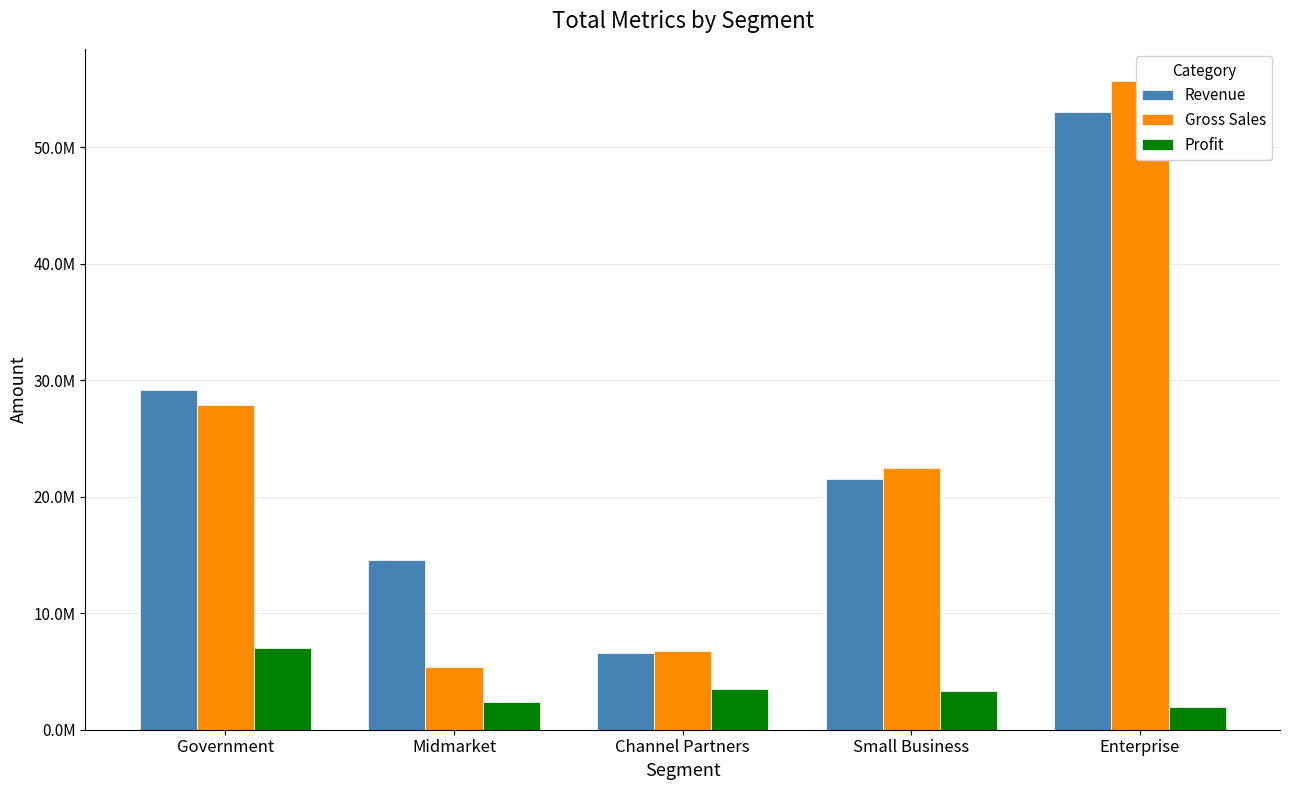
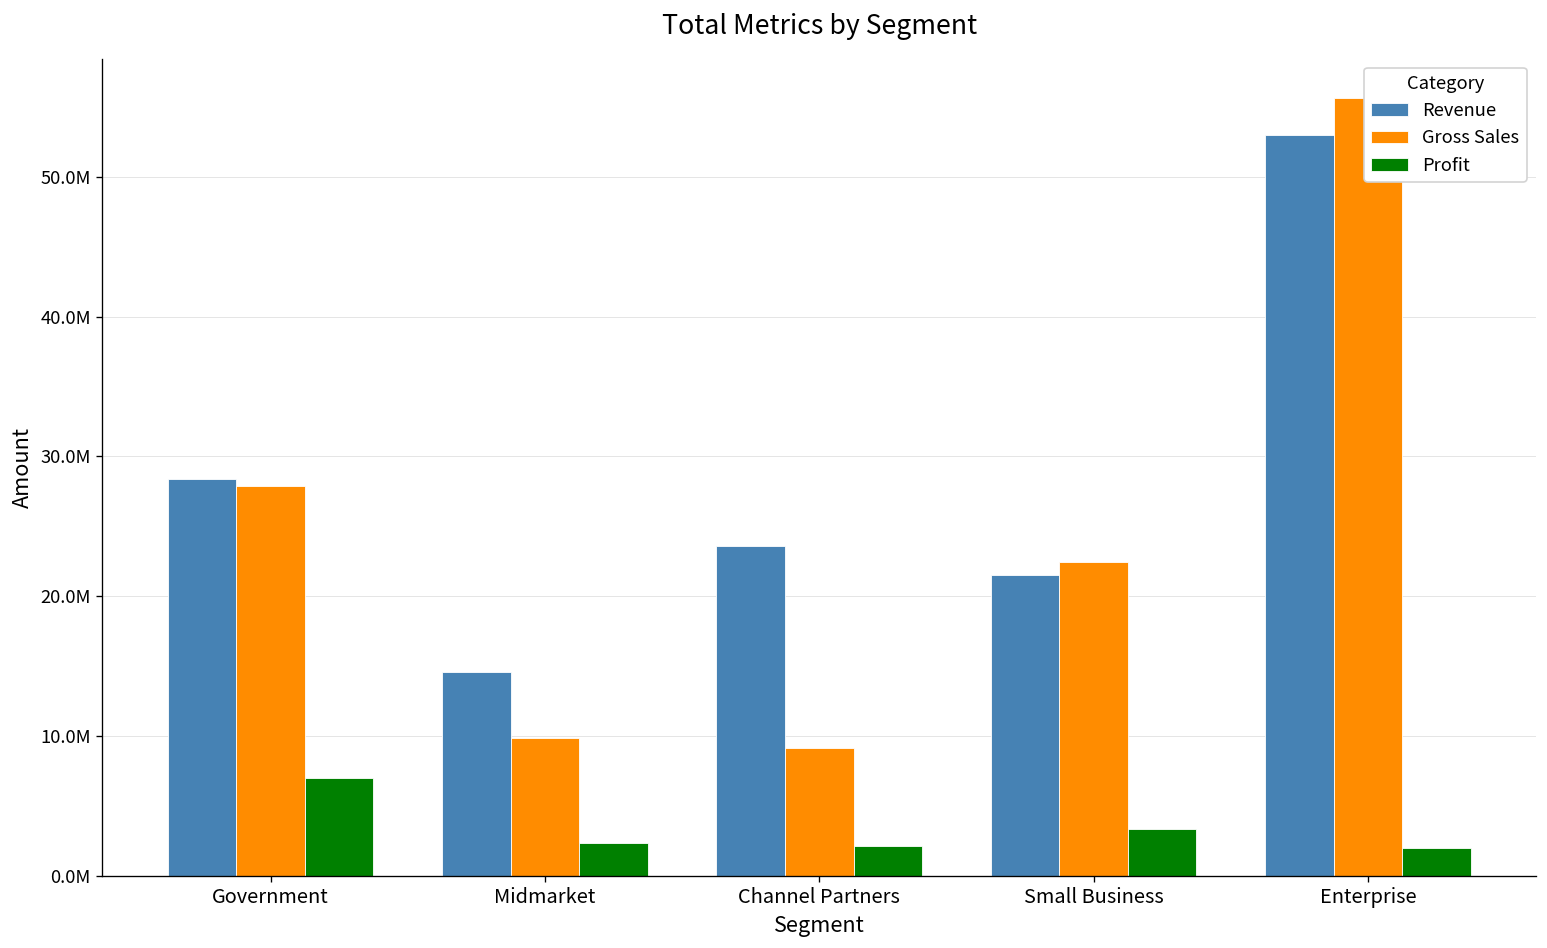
Revenue, Government: 29200000 -> 28400000
Gross Sales, Midmarket: 5300000 -> 9900000
Revenue, Channel Partners: 6600000 -> 23600000
Gross Sales, Channel Partners: 6800000 -> 9100000
Profit, Channel Partners: 3500000 -> 2200000
